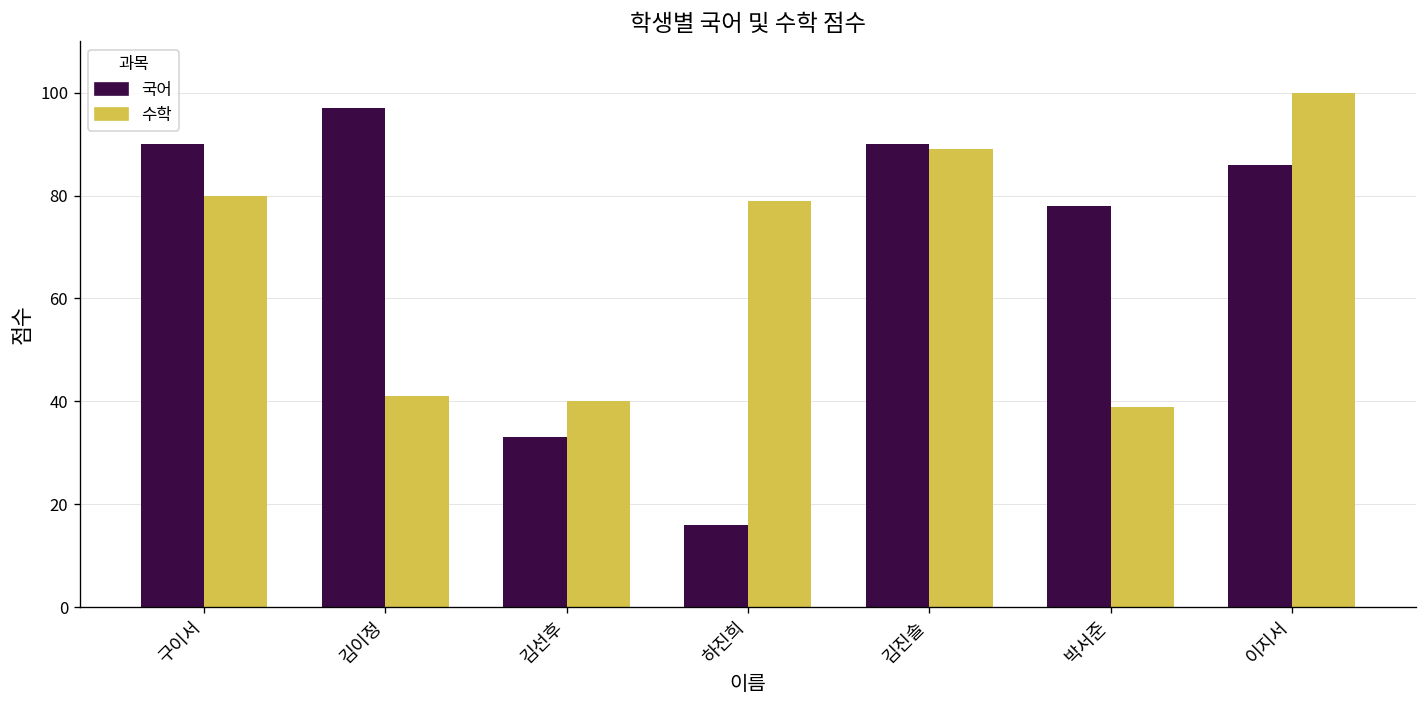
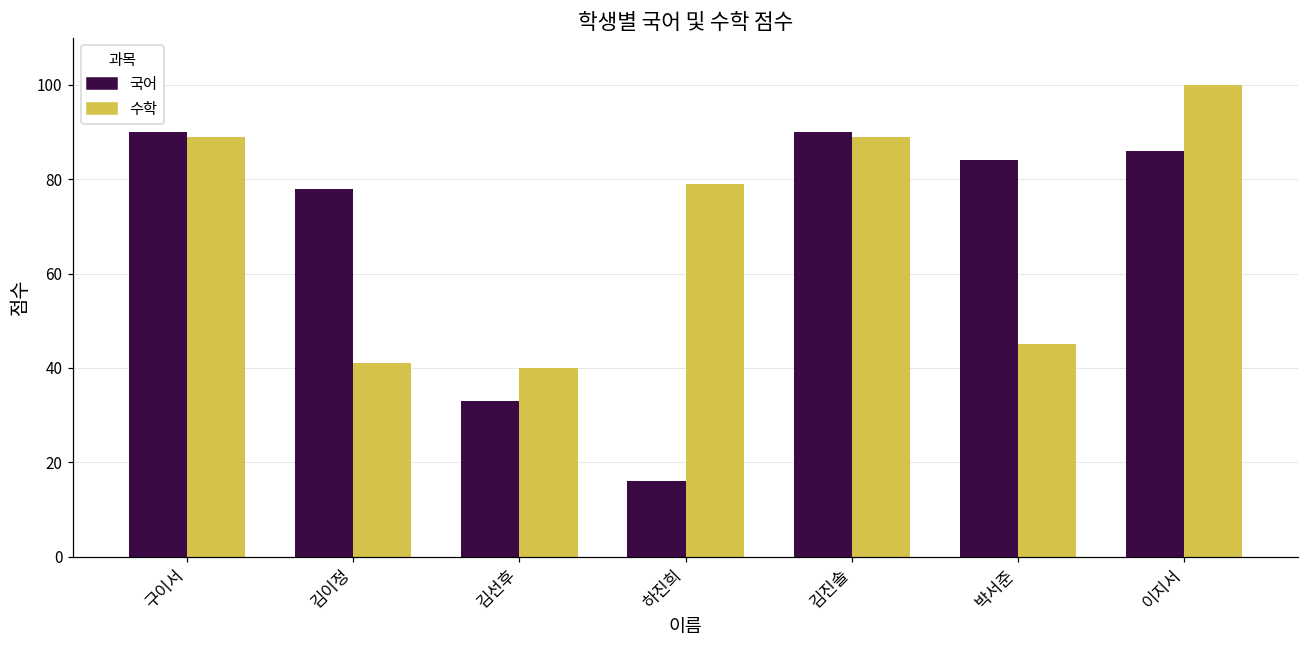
수학, 구이서: 80 -> 89
국어, 김이정: 97 -> 78
국어, 박서준: 78 -> 84
수학, 박서준: 39 -> 45
